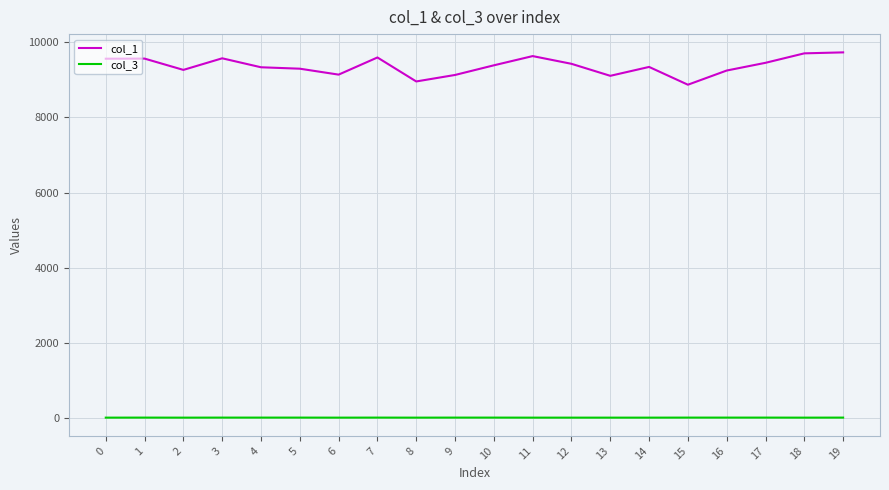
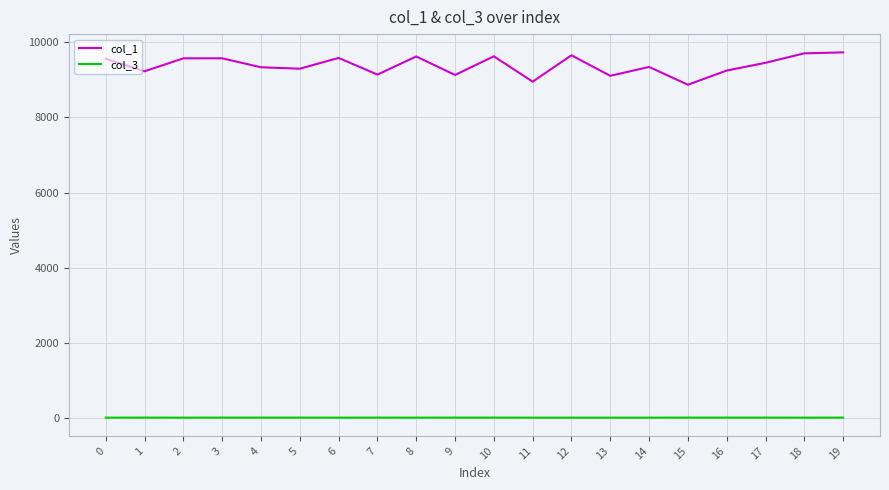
col_1, 1: 9600 -> 9200
col_1, 2: 9300 -> 9600
col_1, 6: 9100 -> 9600
col_1, 7: 9600 -> 9100
col_1, 8: 9000 -> 9600
col_1, 10: 9400 -> 9600
col_1, 11: 9600 -> 9000
col_1, 12: 9400 -> 9700
